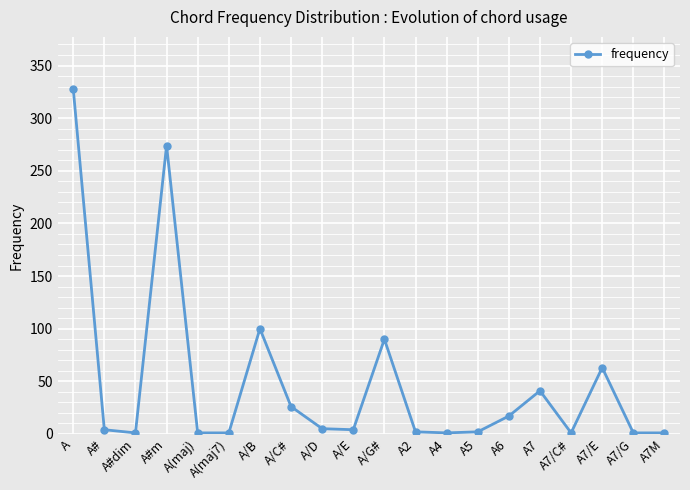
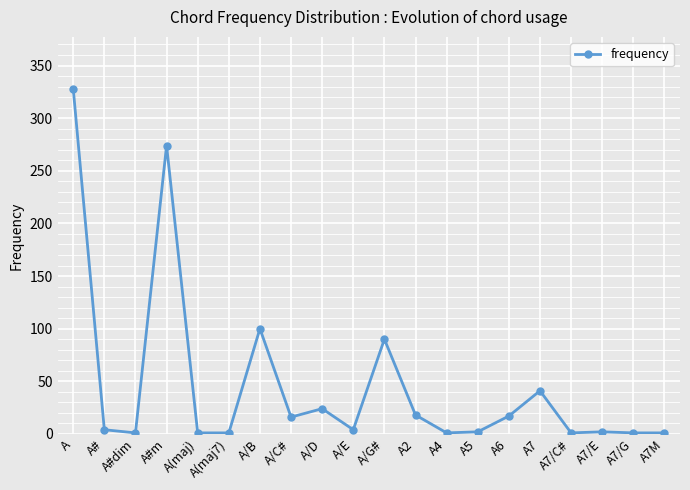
A/C#: 26 -> 16
A/D: 5 -> 24
A2: 2 -> 18
A7/E: 63 -> 2
